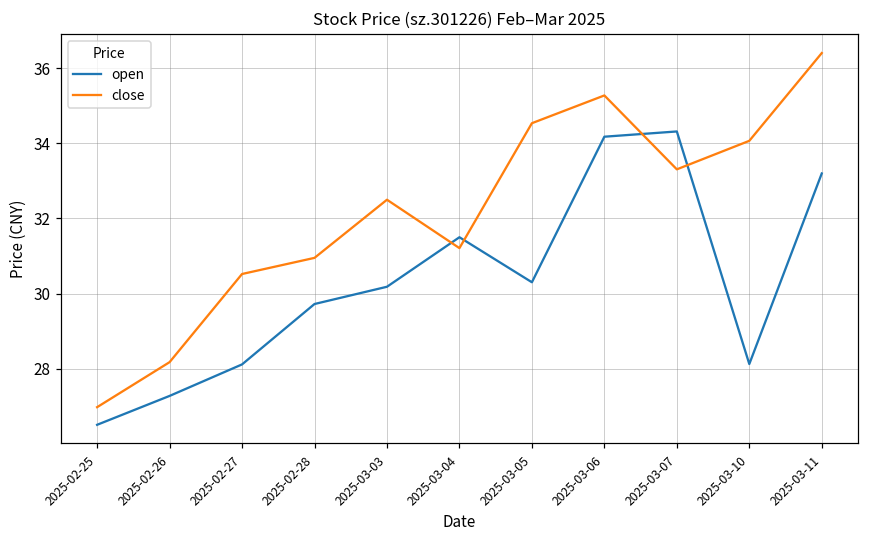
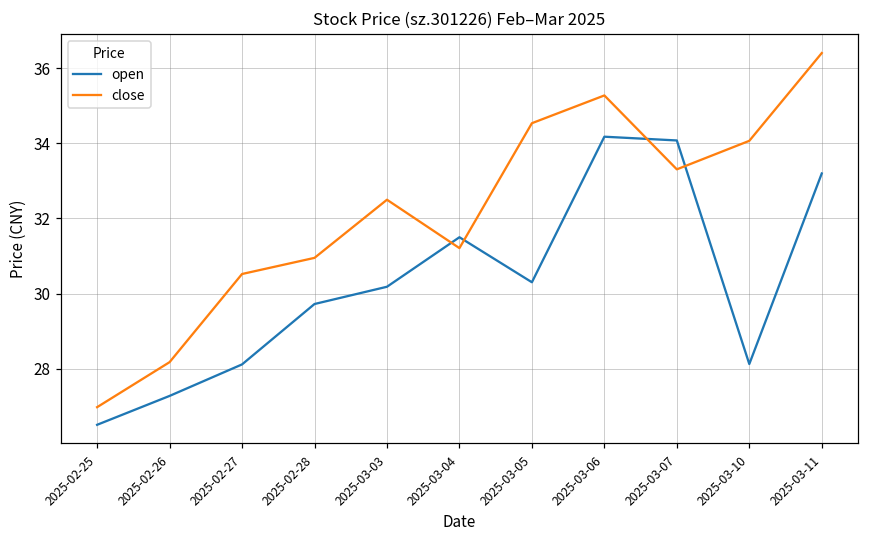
open, 2025-03-07: 34.3 -> 34.1
